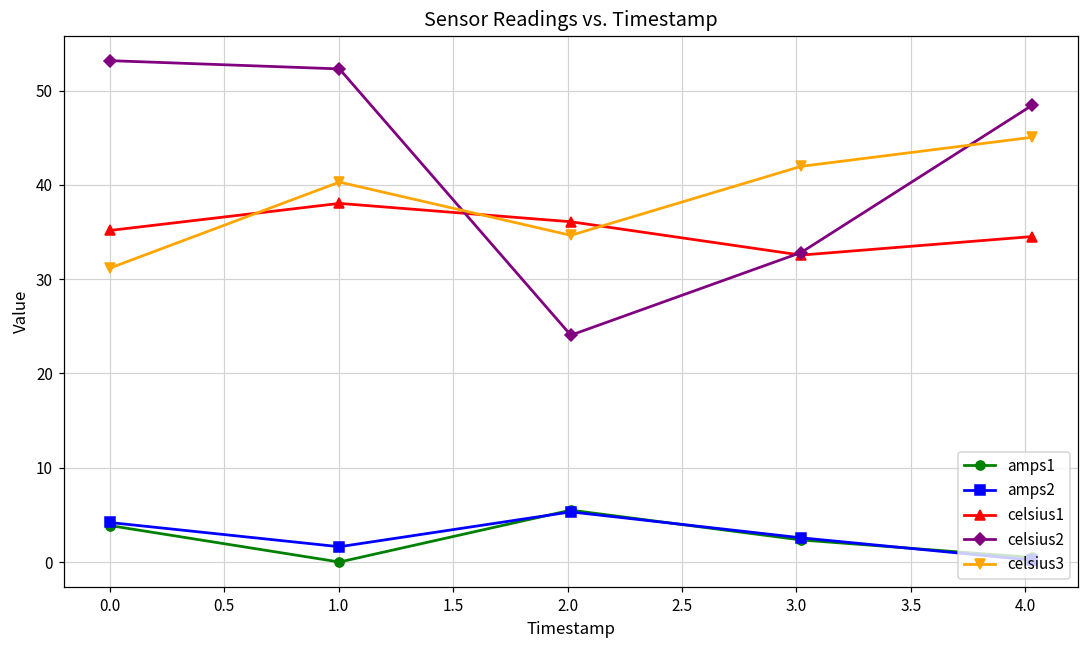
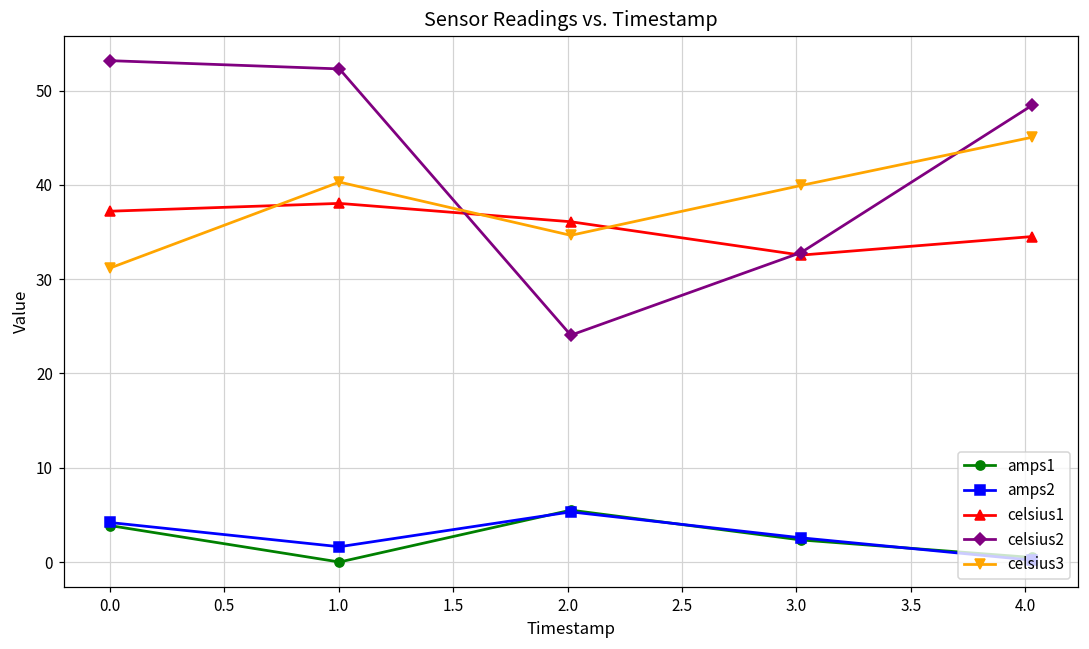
celsius1, 0.0: 35 -> 37
celsius3, 3.0: 42 -> 40
